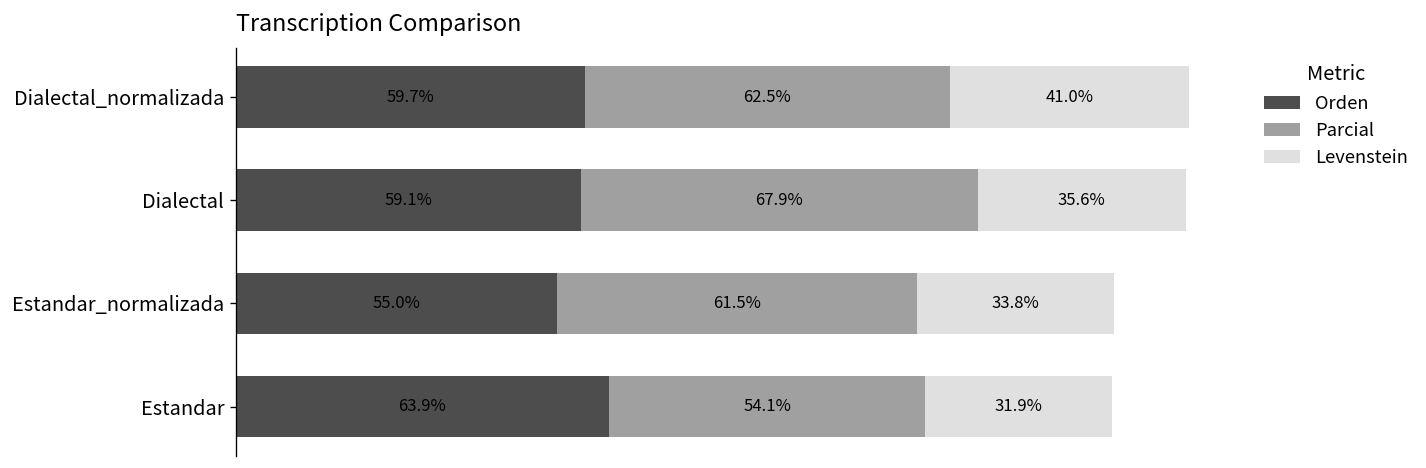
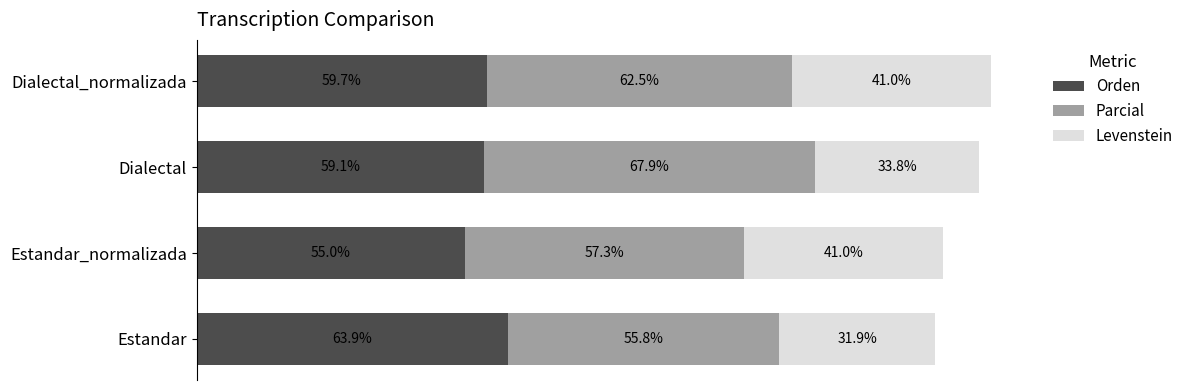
Levenstein, Dialectal: 35.6% -> 33.8%
Parcial, Estandar_normalizada: 61.5% -> 57.3%
Levenstein, Estandar_normalizada: 33.8% -> 41.0%
Parcial, Estandar: 54.1% -> 55.8%
